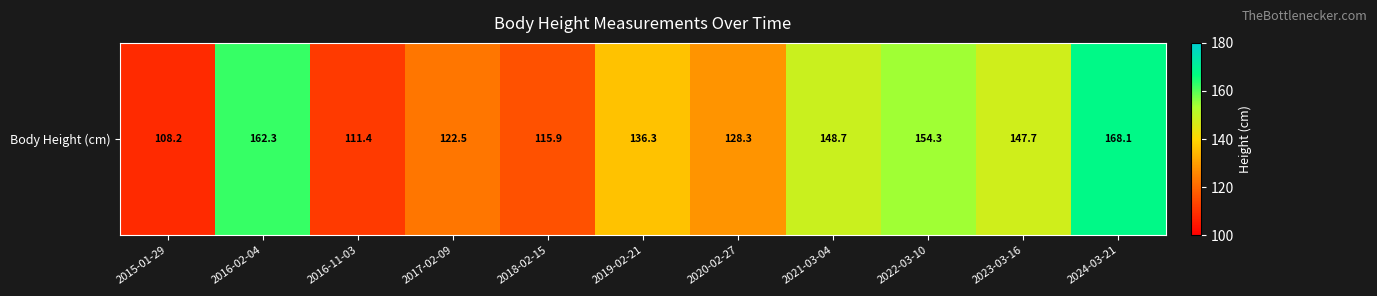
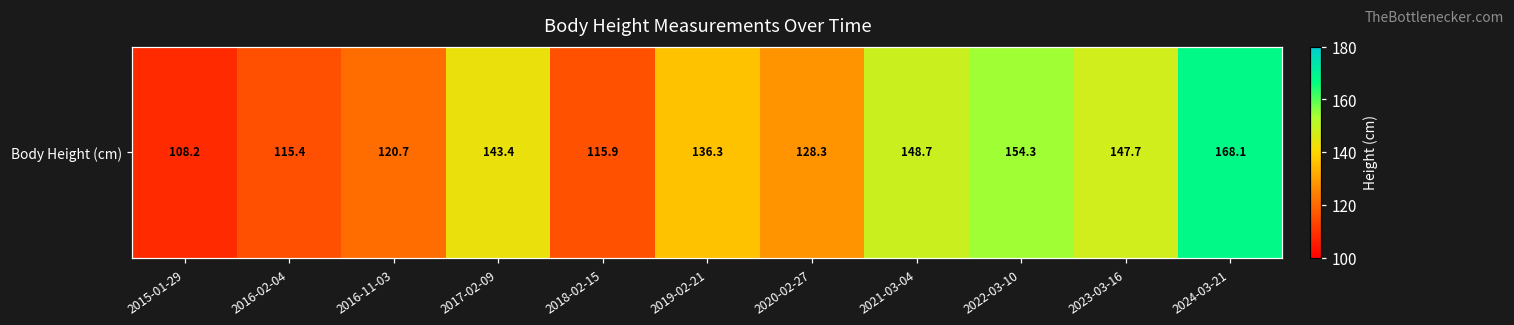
Body Height (cm), 2016-02-04: 162.3 -> 115.4
Body Height (cm), 2016-11-03: 111.4 -> 120.7
Body Height (cm), 2017-02-09: 122.5 -> 143.4
